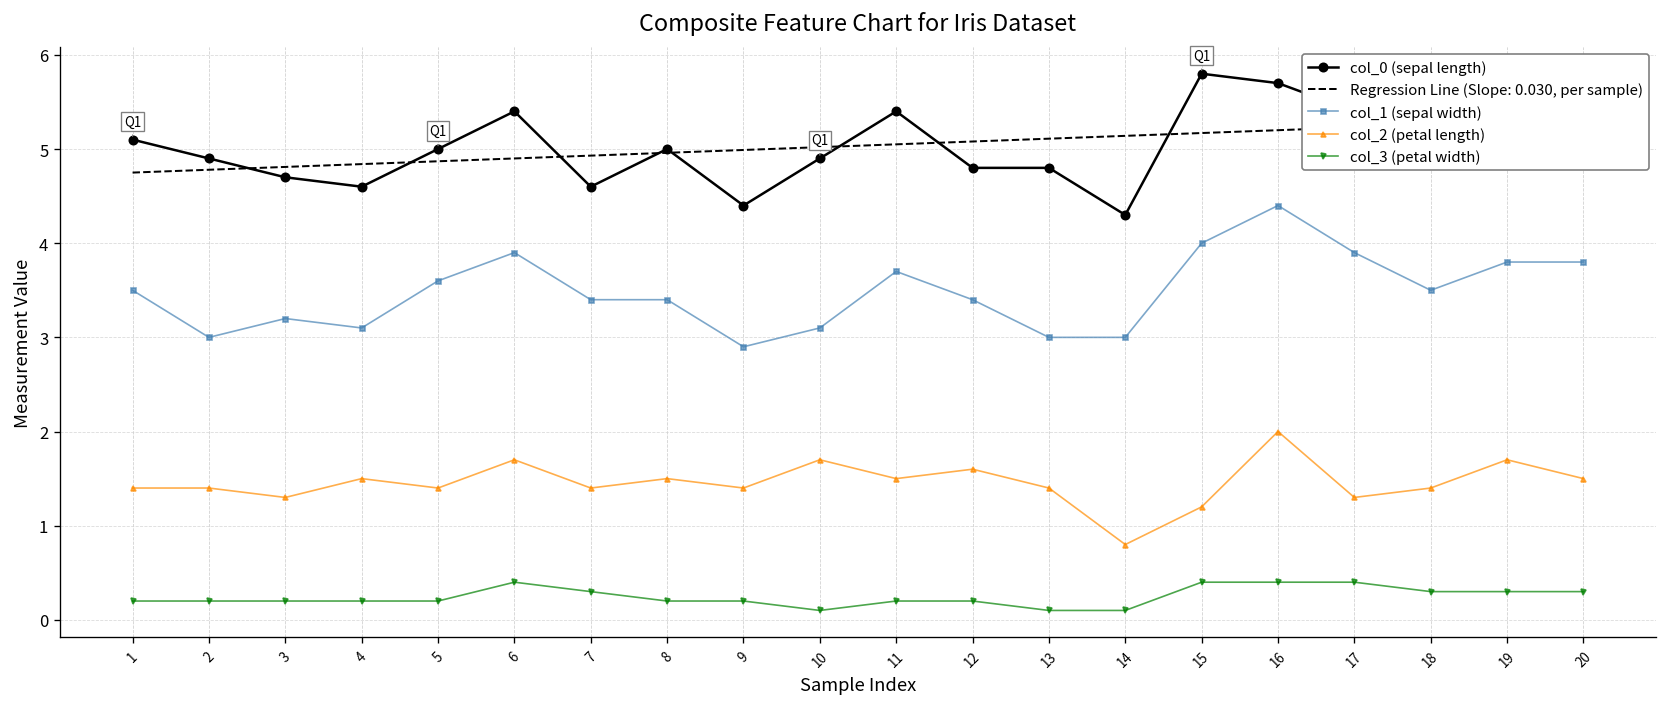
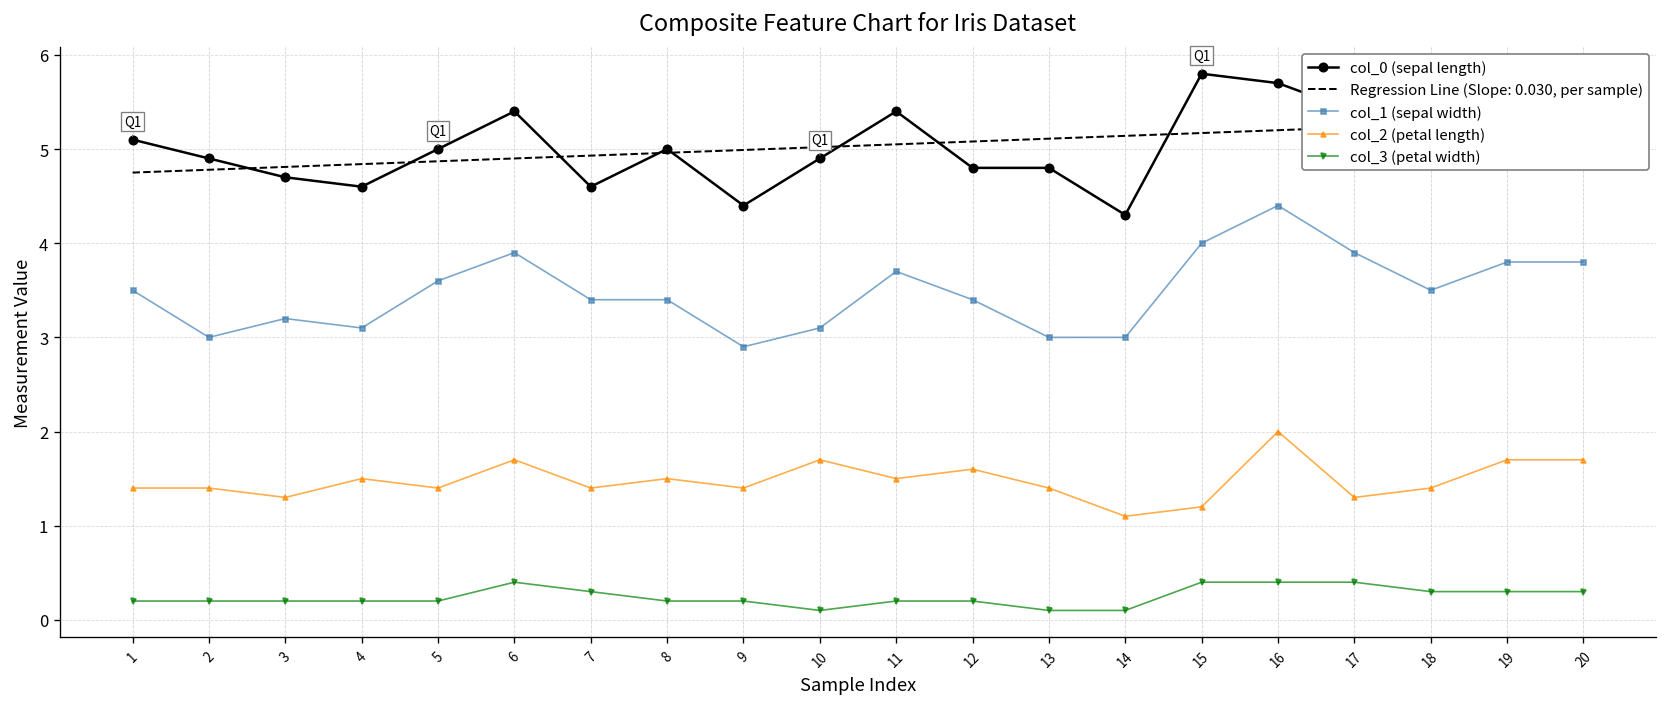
col_2 (petal length), 14: 0.8 -> 1.1
col_2 (petal length), 20: 1.5 -> 1.7
